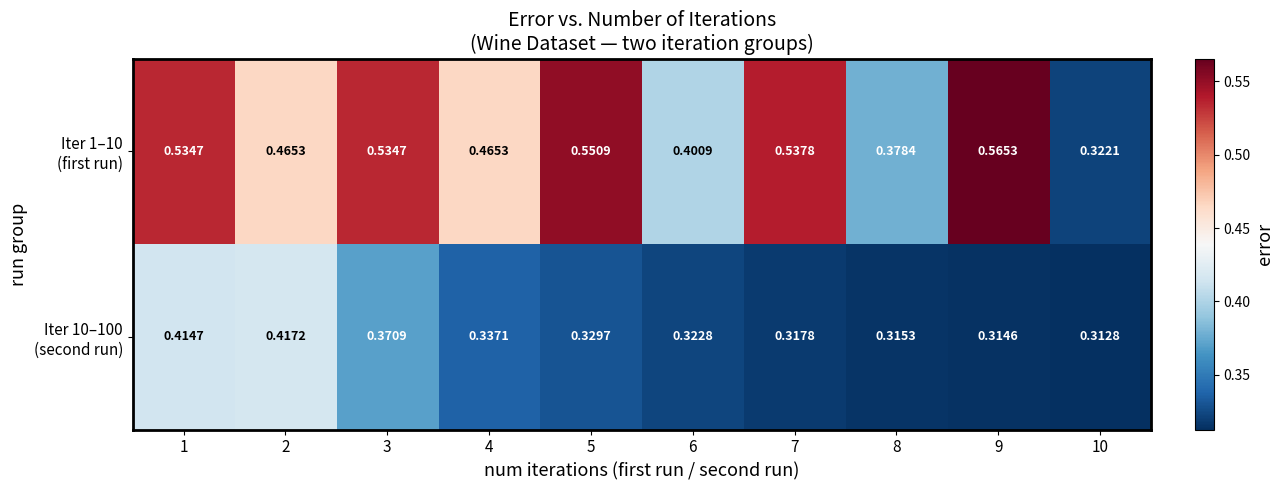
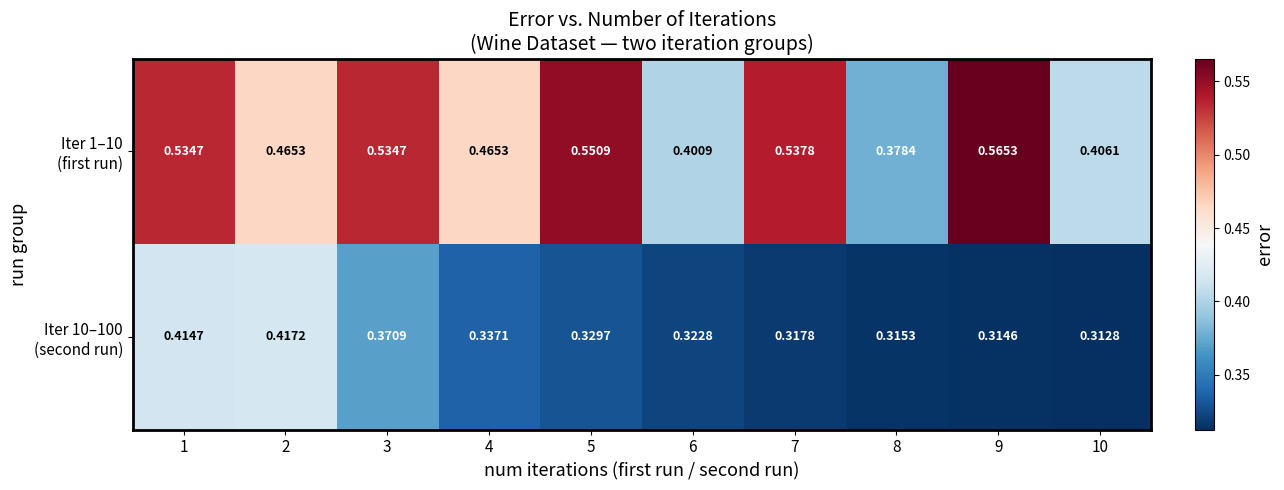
Iter 1–10 (first run), 10: 0.3221 -> 0.4061
